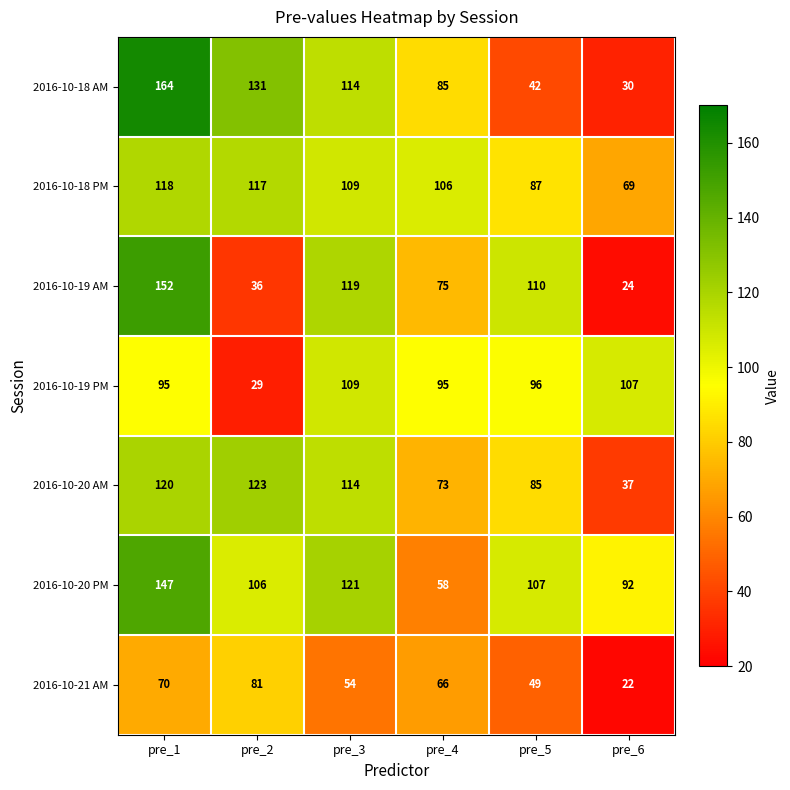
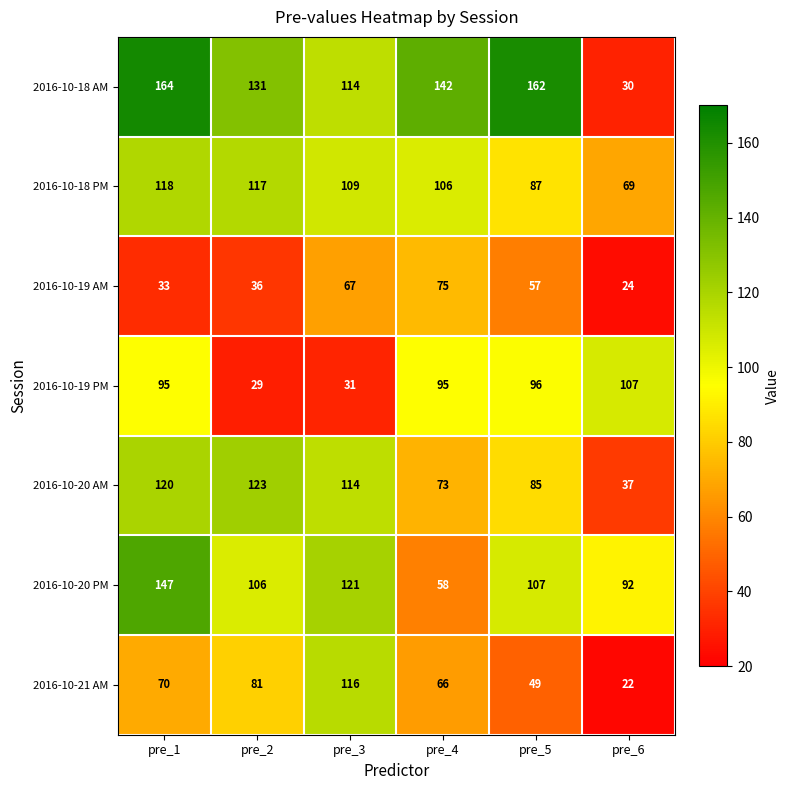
2016-10-18 AM, pre_4: 85 -> 142
2016-10-18 AM, pre_5: 42 -> 162
2016-10-19 AM, pre_1: 152 -> 33
2016-10-19 AM, pre_3: 119 -> 67
2016-10-19 AM, pre_5: 110 -> 57
2016-10-19 PM, pre_3: 109 -> 31
2016-10-21 AM, pre_3: 54 -> 116
